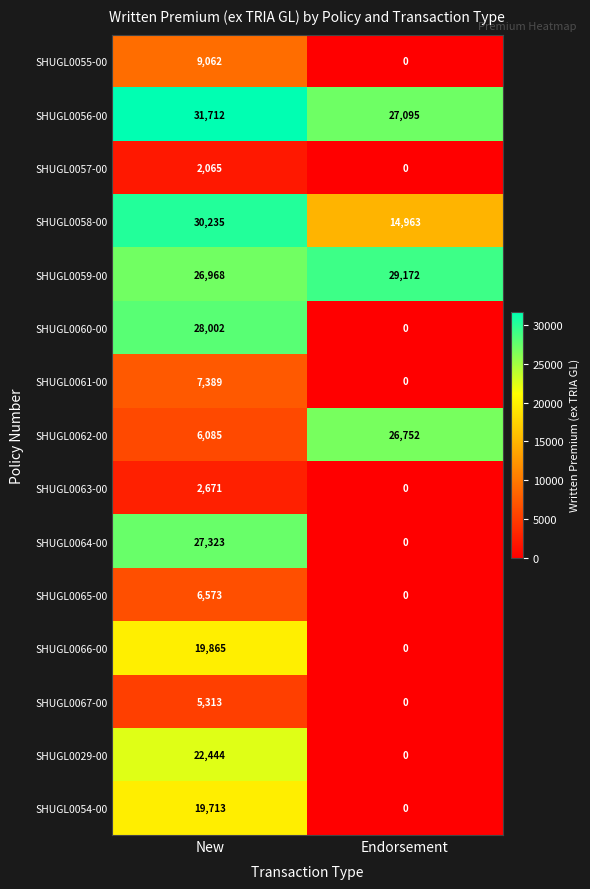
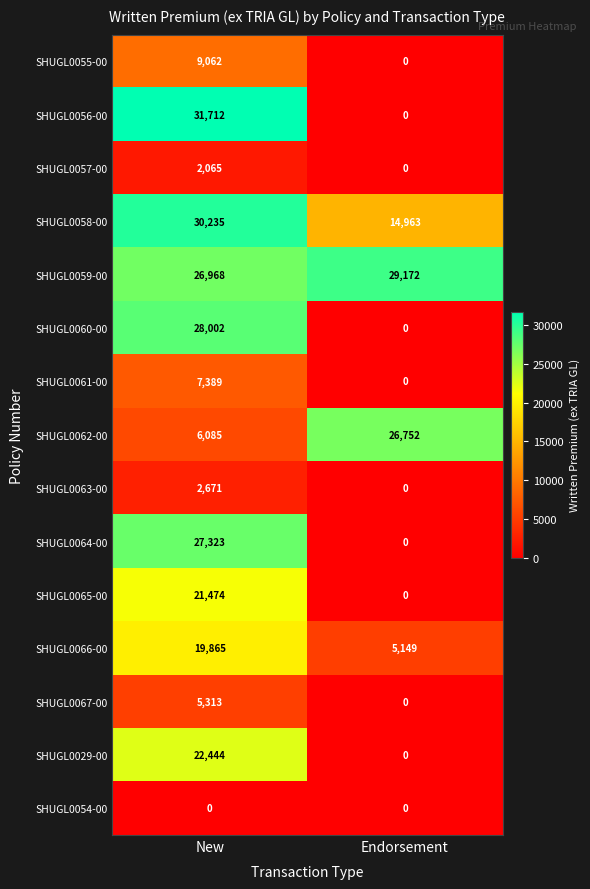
SHUGL0056-00, Endorsement: 27,095 -> 0
SHUGL0065-00, New: 6,573 -> 21,474
SHUGL0066-00, Endorsement: 0 -> 5,149
SHUGL0054-00, New: 19,713 -> 0
